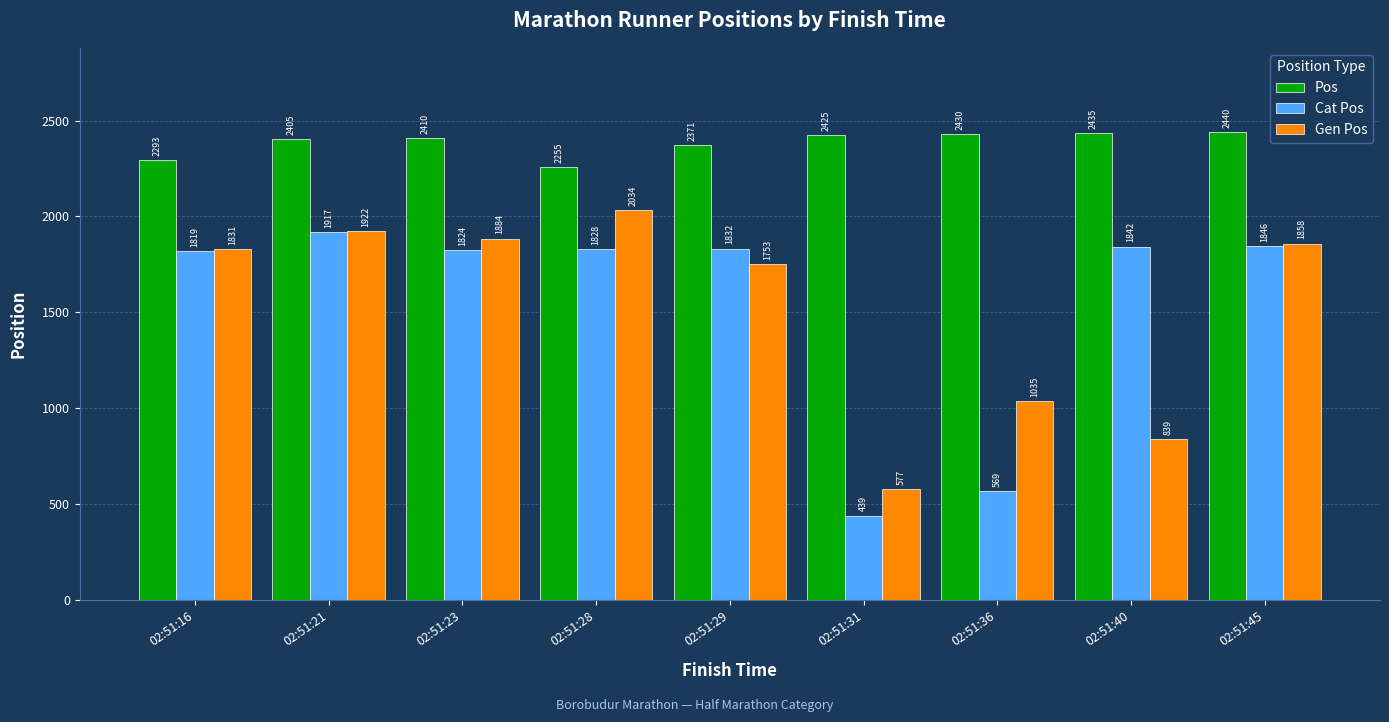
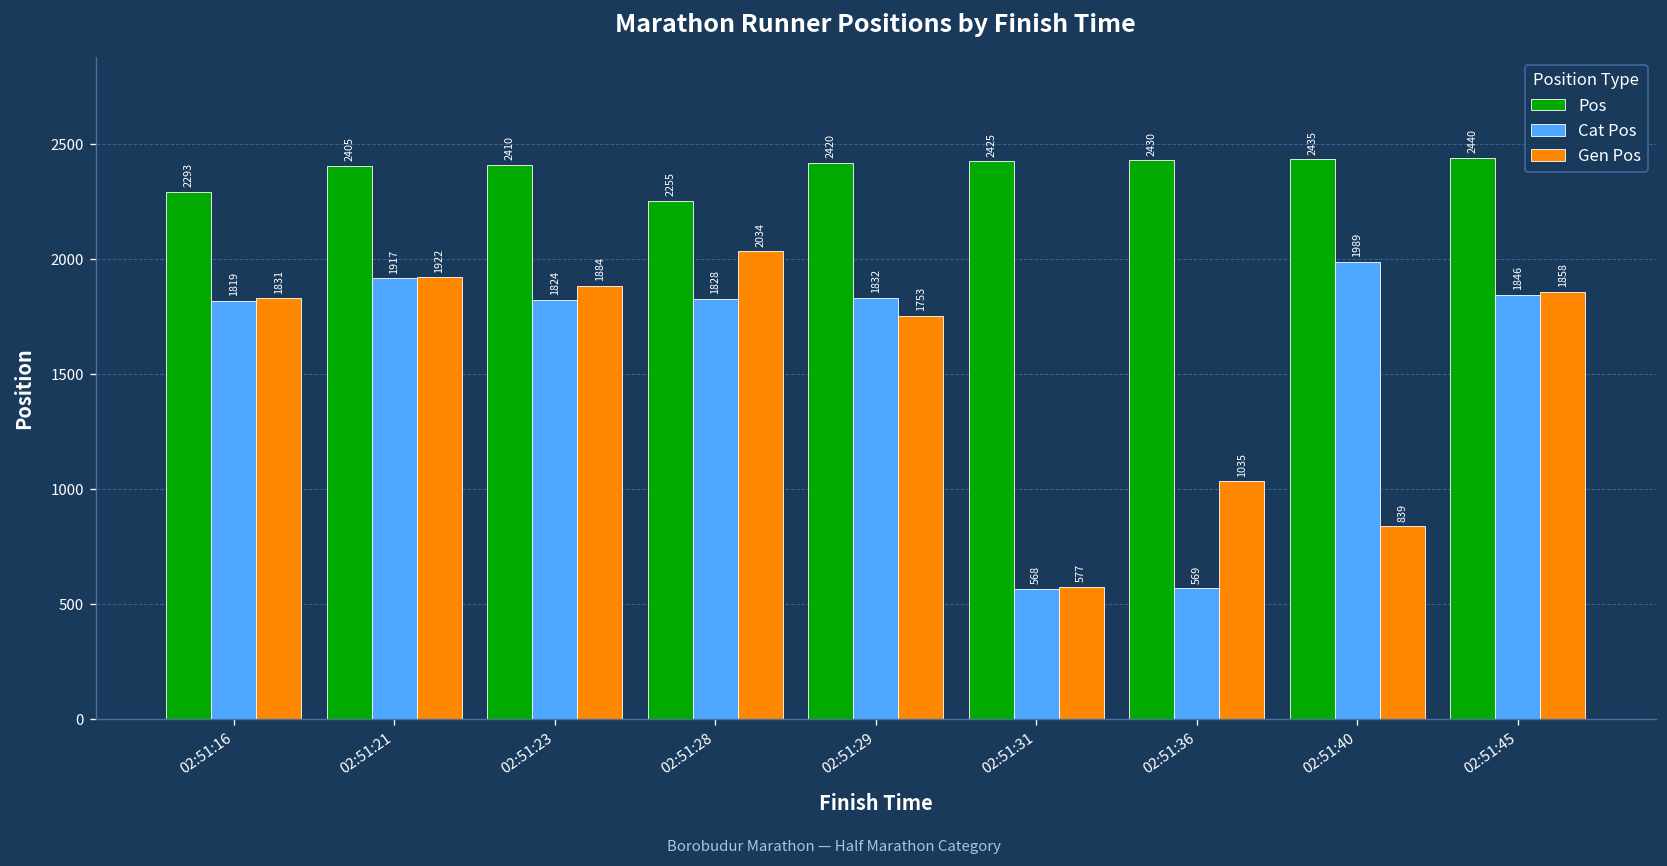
Pos, 02:51:29: 2371 -> 2420
Cat Pos, 02:51:31: 439 -> 568
Cat Pos, 02:51:40: 1842 -> 1989
